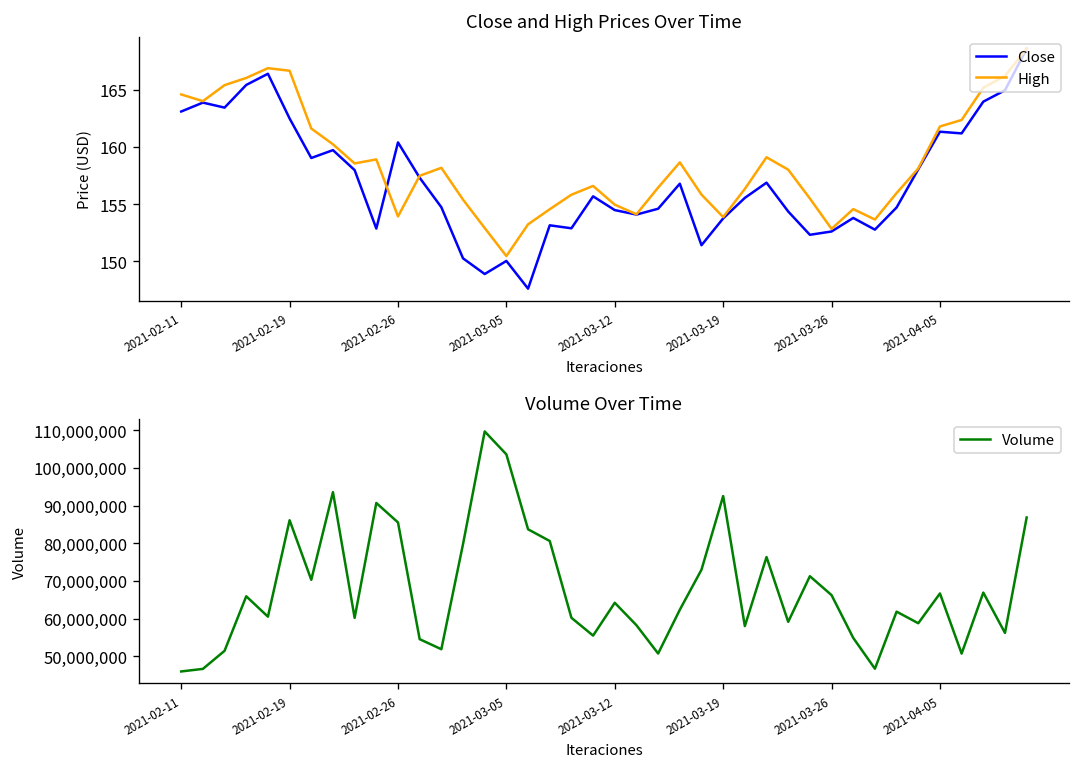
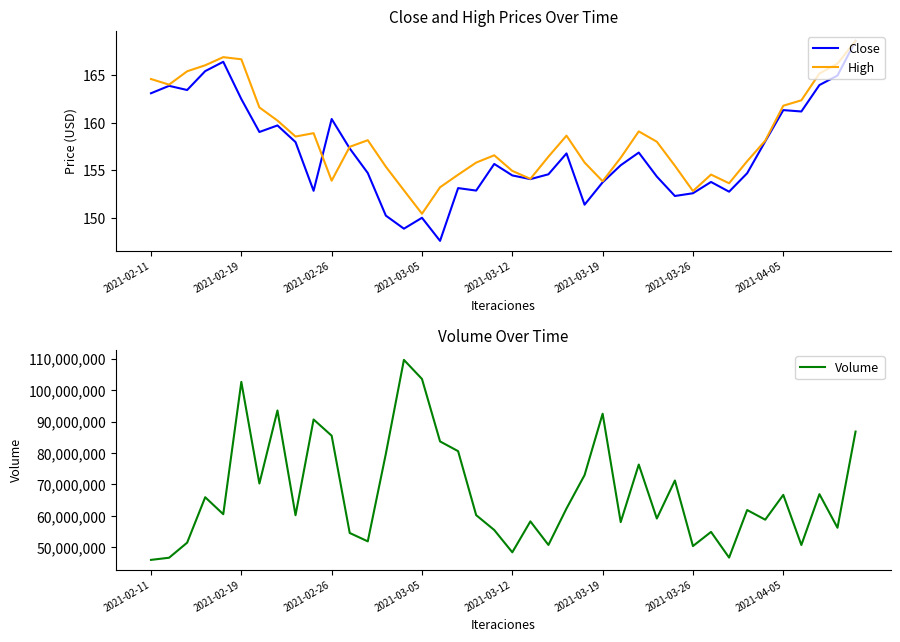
Volume Over Time, 2021-02-19: 86,000,000 -> 103,000,000
Volume Over Time, 2021-03-12: 64,000,000 -> 48,000,000
Volume Over Time, 2021-03-26: 66,000,000 -> 50,000,000
